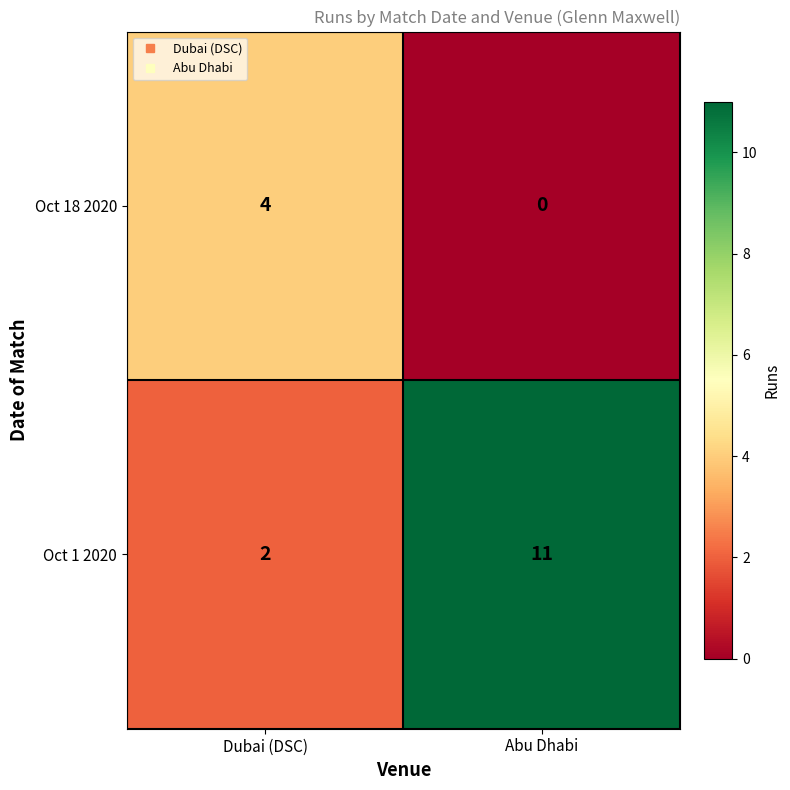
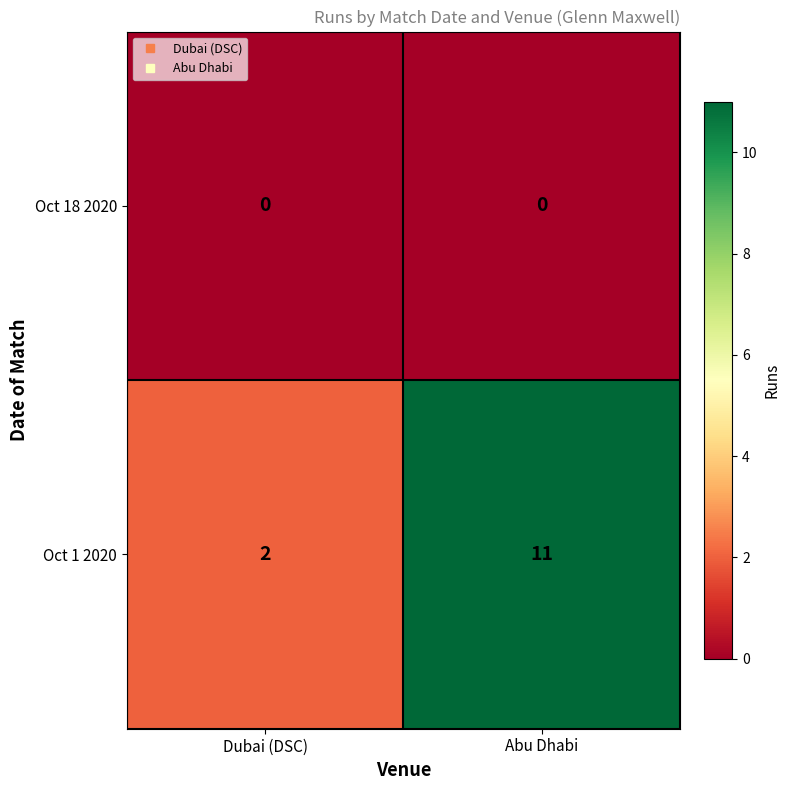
Oct 18 2020, Dubai (DSC): 4 -> 0
